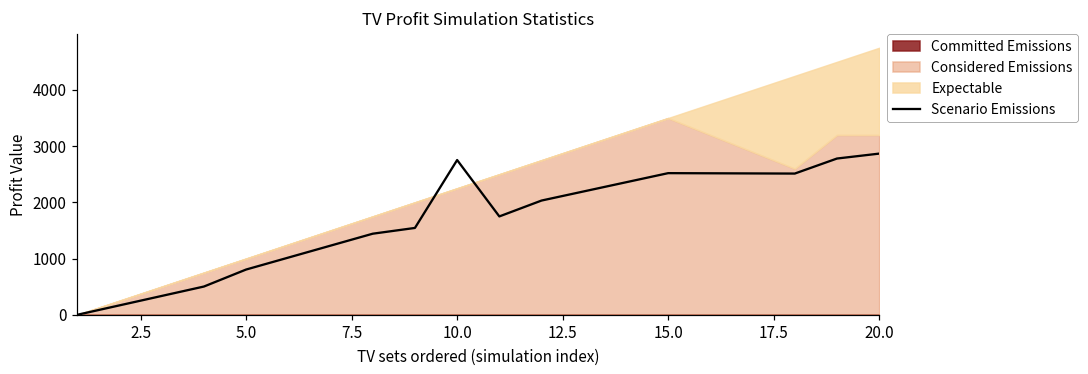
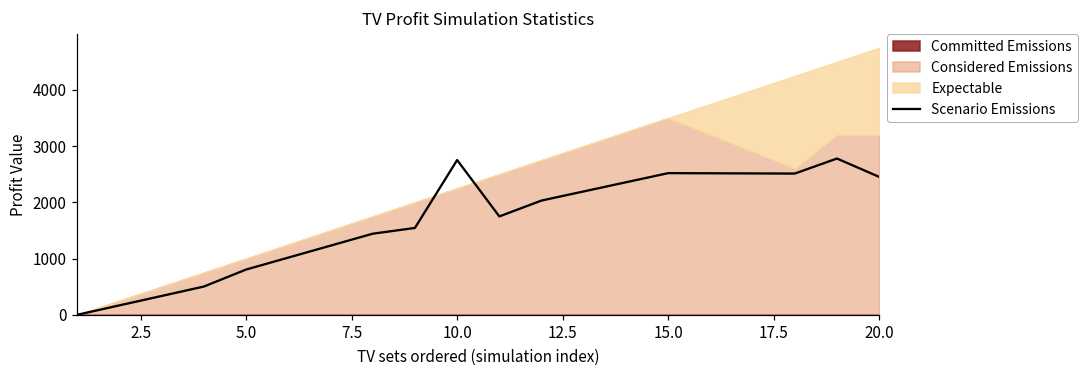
Scenario Emissions, 20.0: 2900 -> 2500
